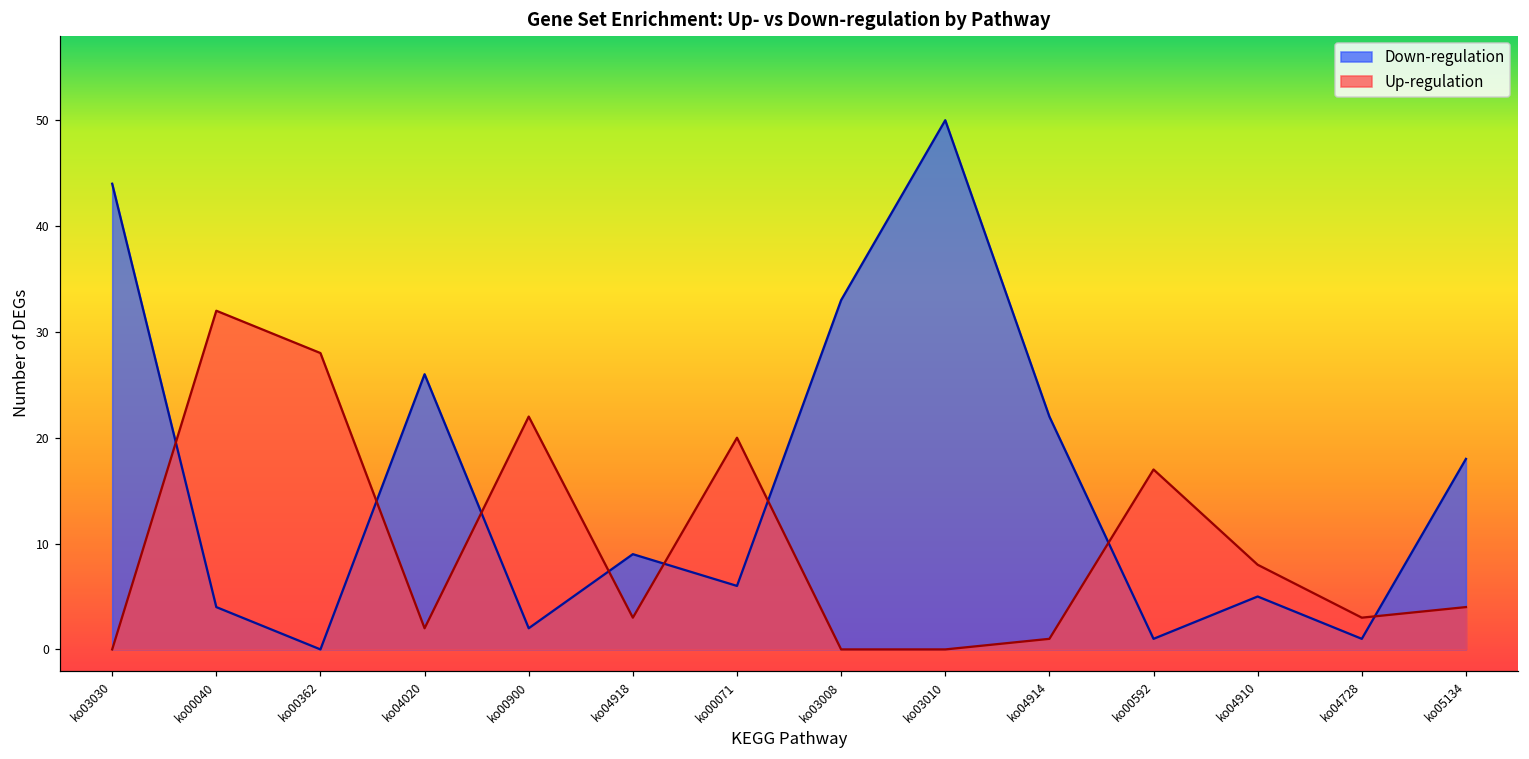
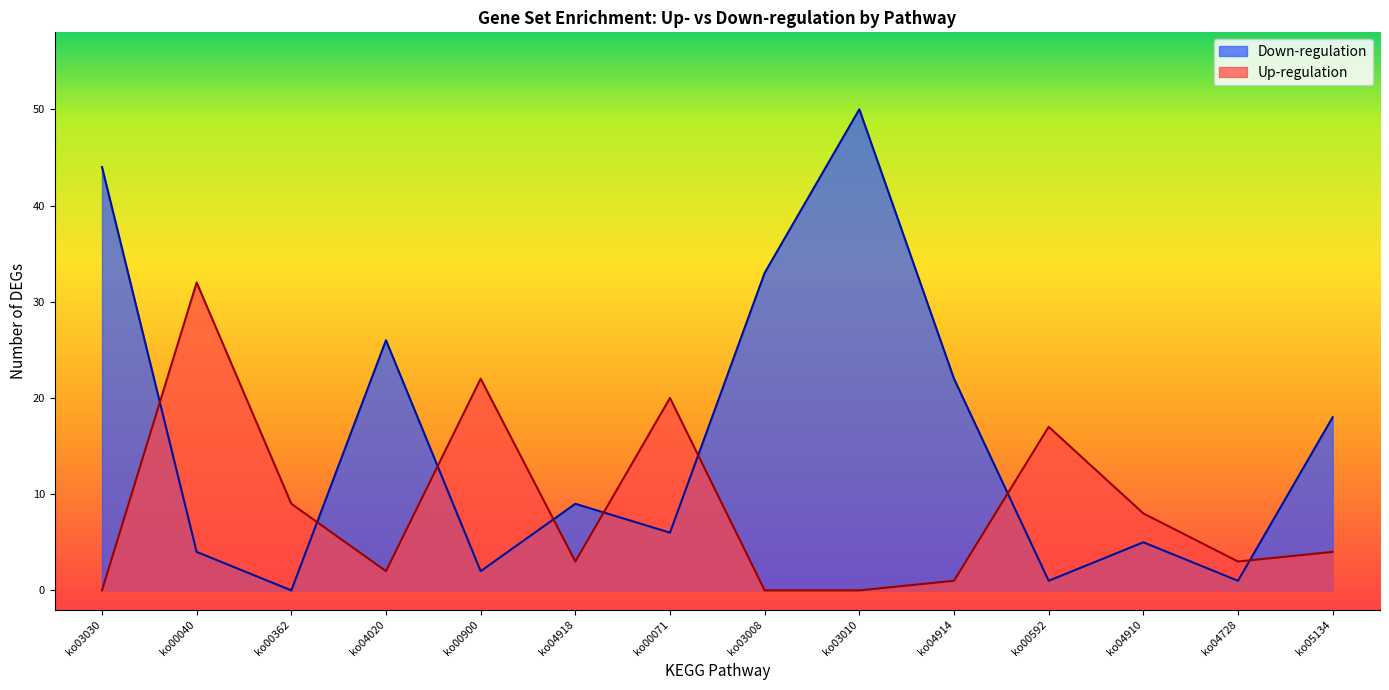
Up-regulation, ko00362: 28 -> 9
